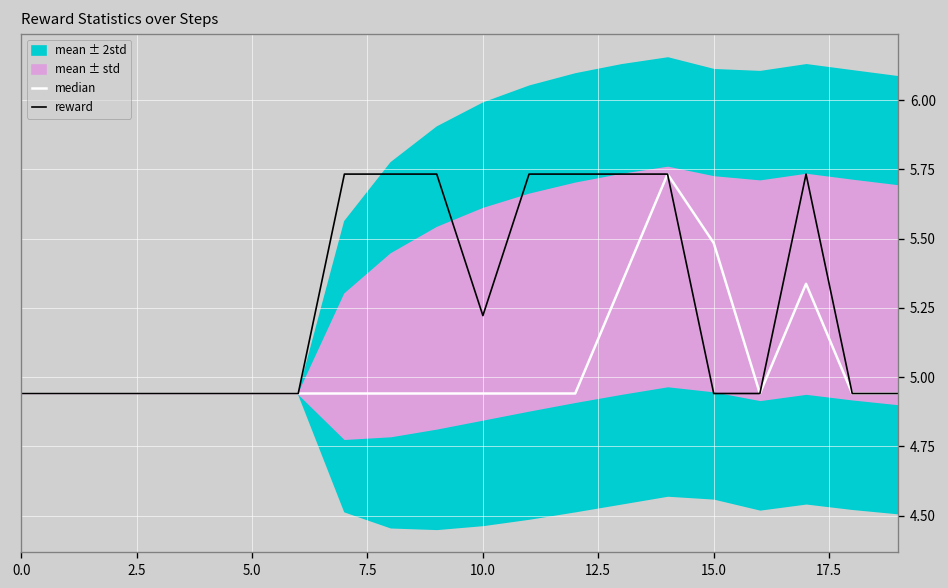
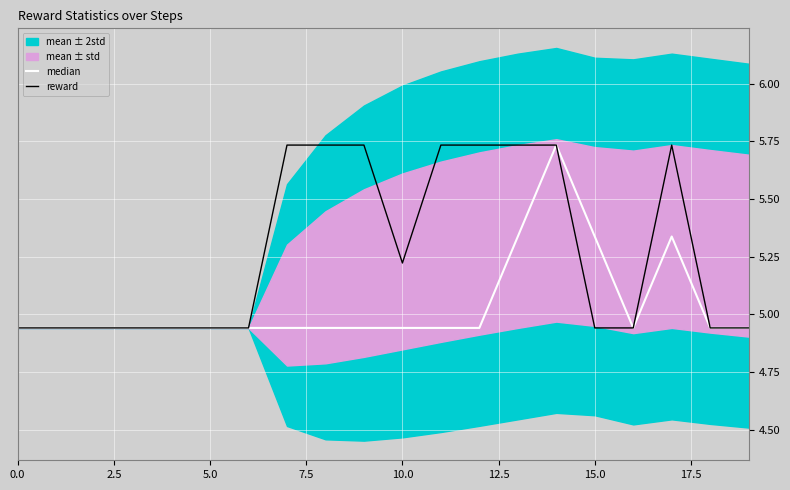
median, 15.0: 5.48 -> 5.34
